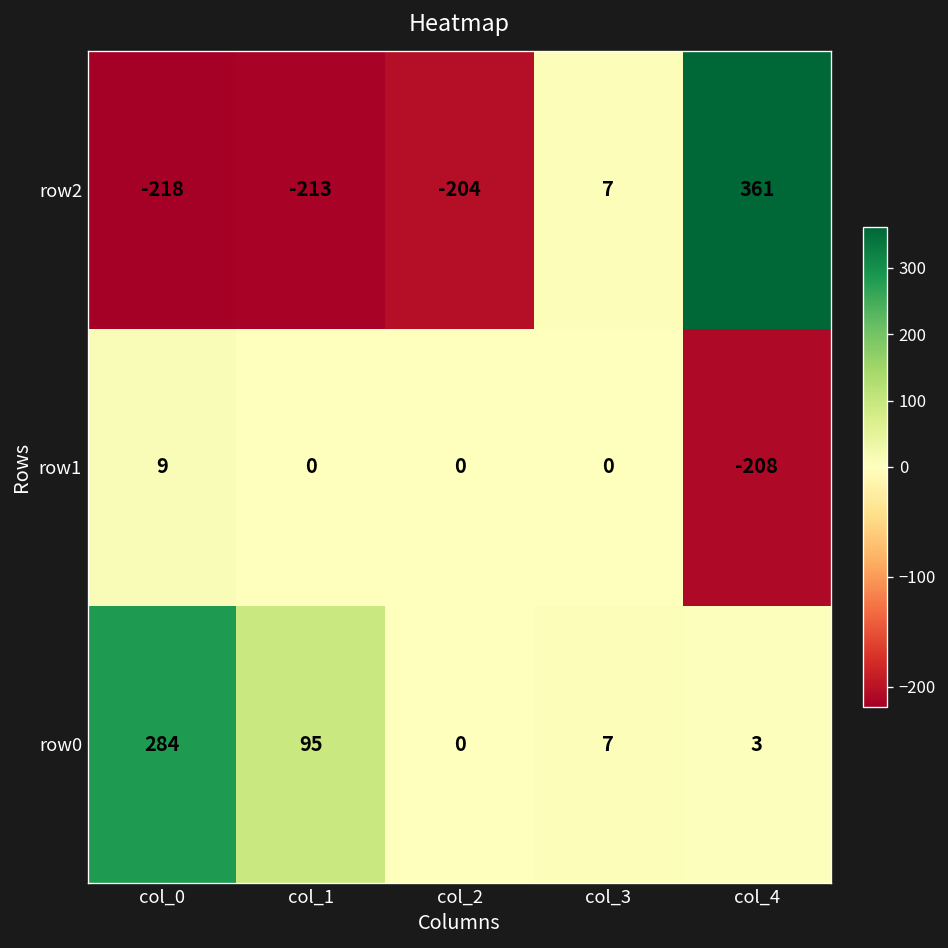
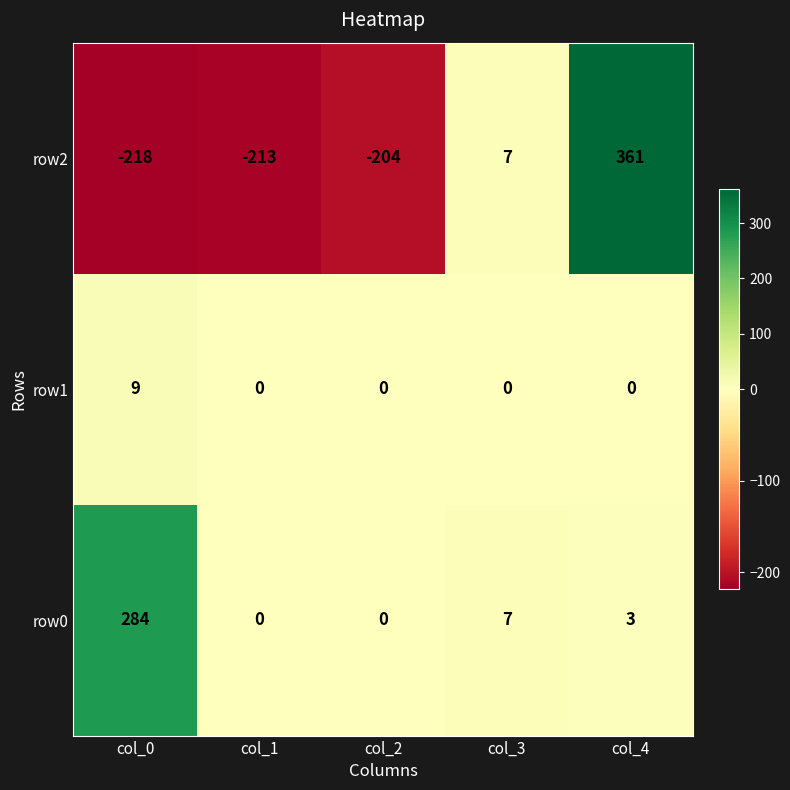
row1, col_4: -208 -> 0
row0, col_1: 95 -> 0
